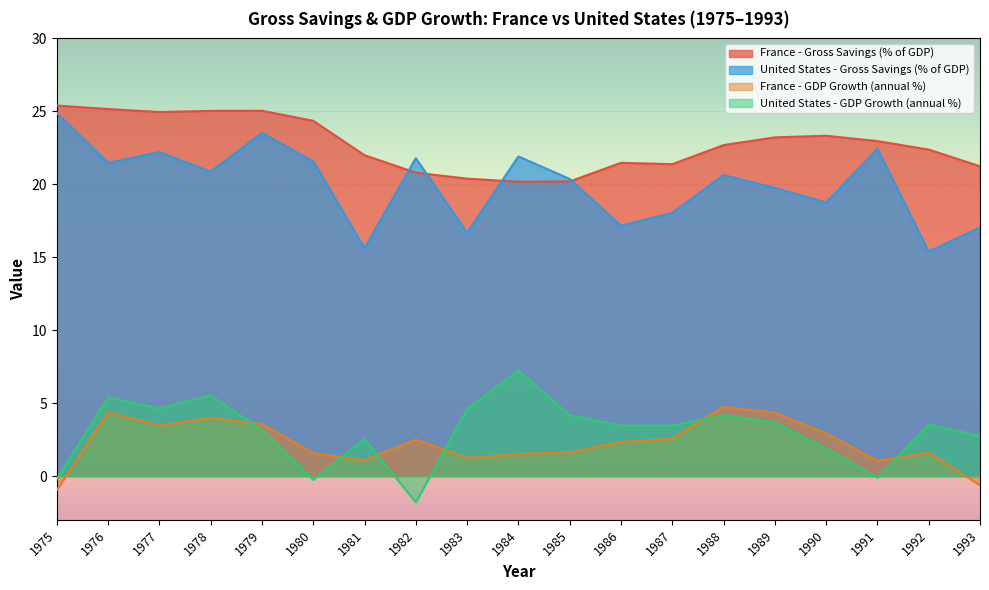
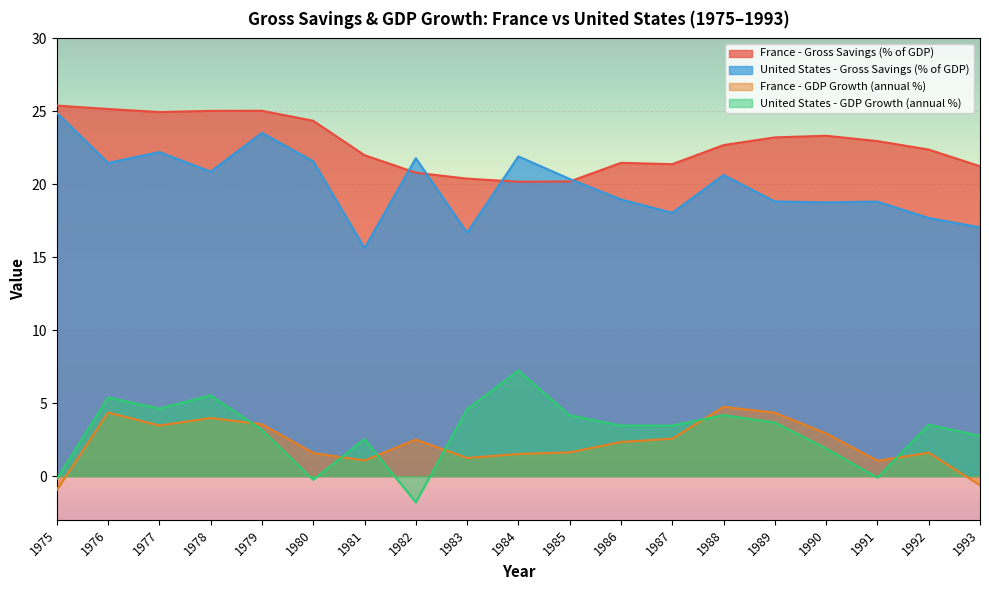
United States - Gross Savings (% of GDP), 1986: 17.2 -> 19.0
United States - Gross Savings (% of GDP), 1989: 19.7 -> 18.8
United States - Gross Savings (% of GDP), 1991: 22.4 -> 18.8
United States - Gross Savings (% of GDP), 1992: 15.4 -> 17.7
